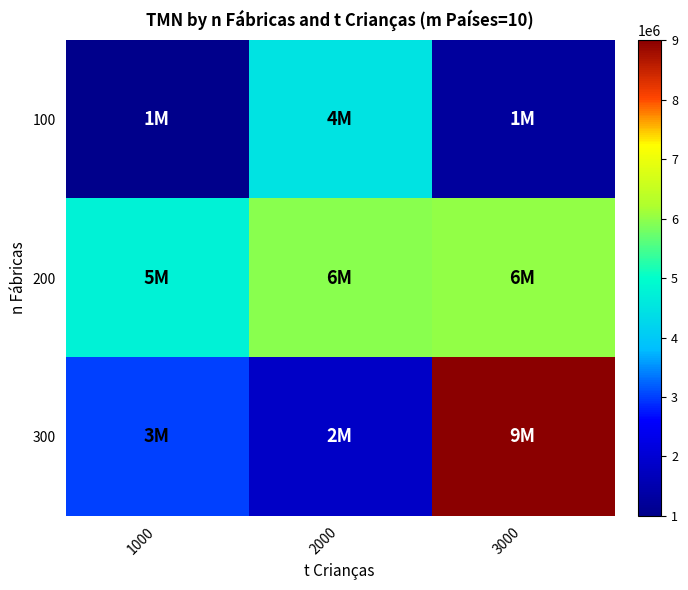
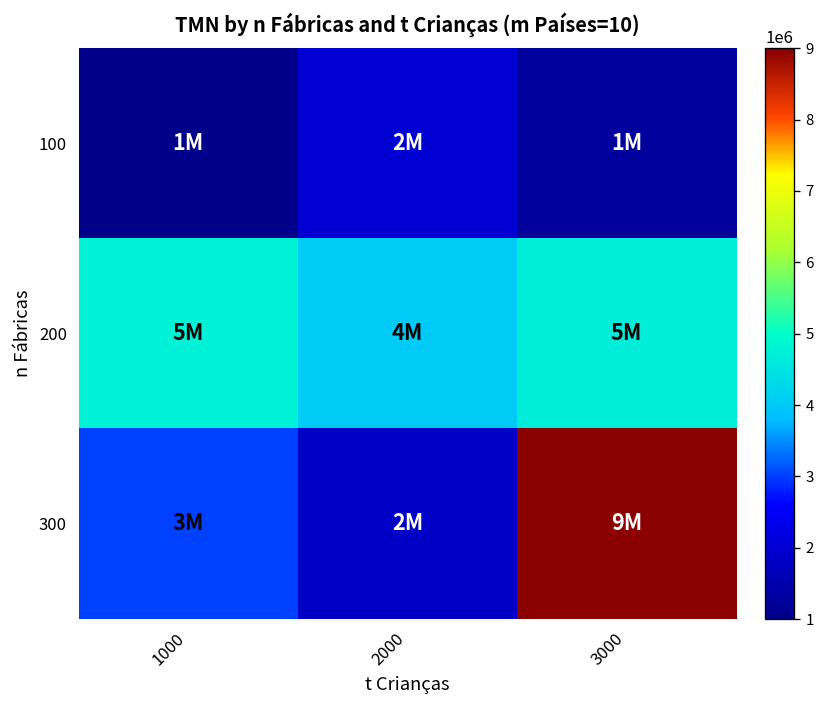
100, 2000: 4M -> 2M
200, 2000: 6M -> 4M
200, 3000: 6M -> 5M
